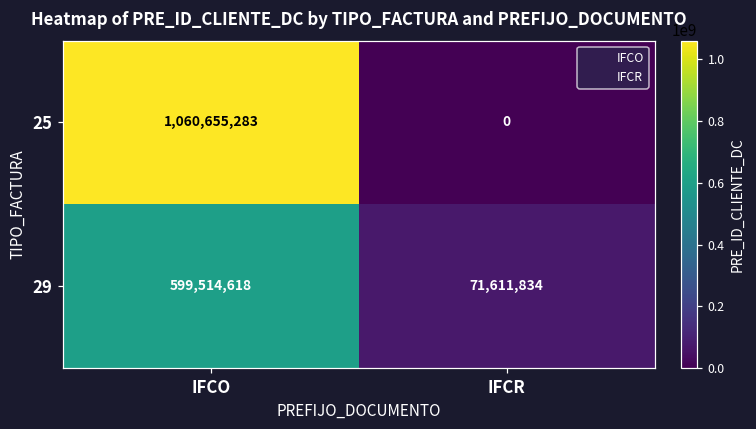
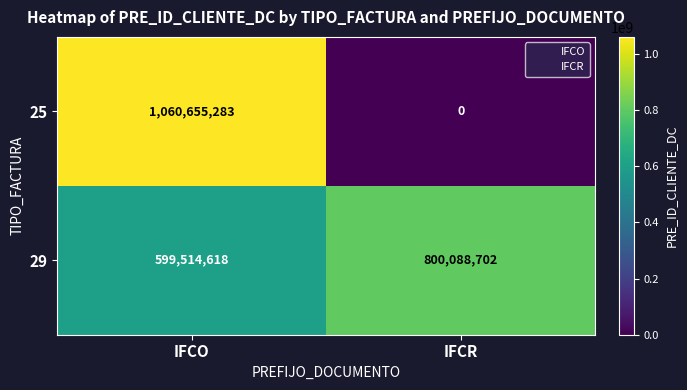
29, IFCR: 71,611,834 -> 800,088,702
